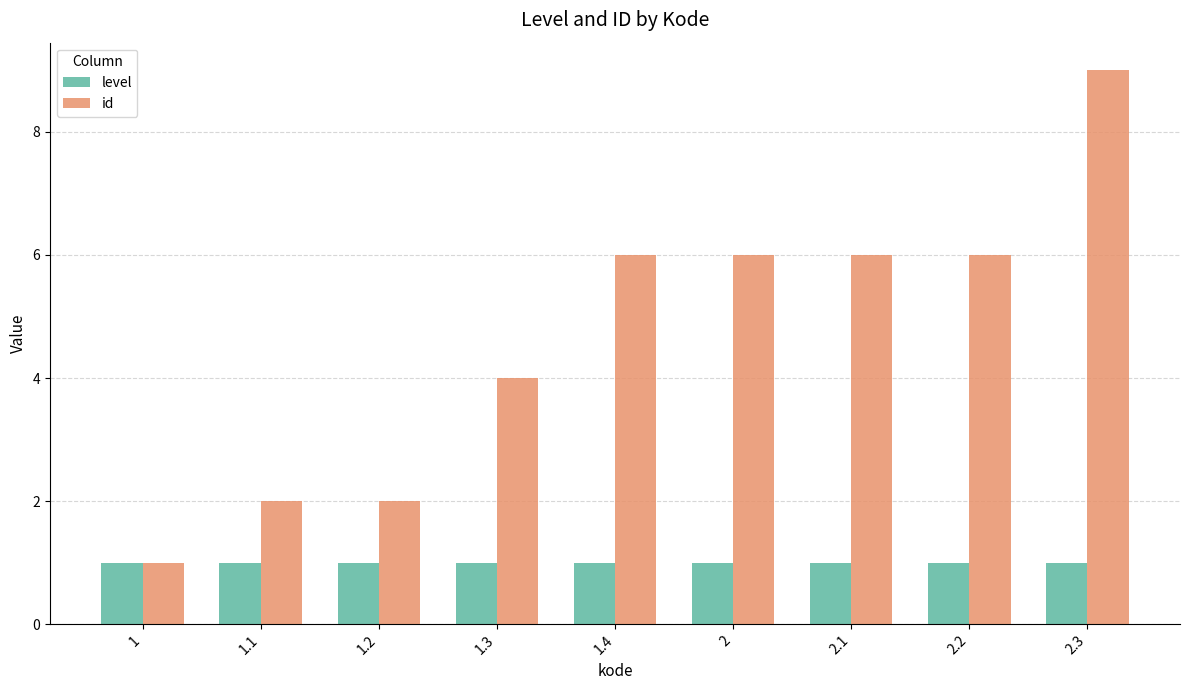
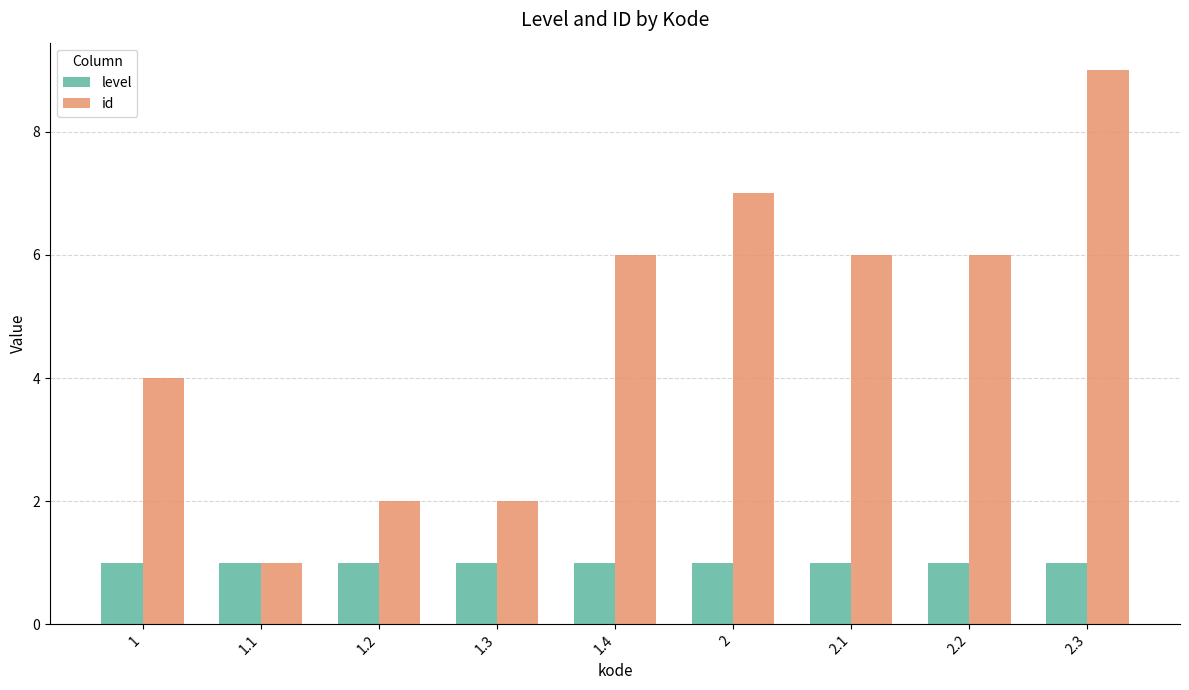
id, 1: 1 -> 4
id, 1.1: 2 -> 1
id, 1.3: 4 -> 2
id, 2: 6 -> 7
